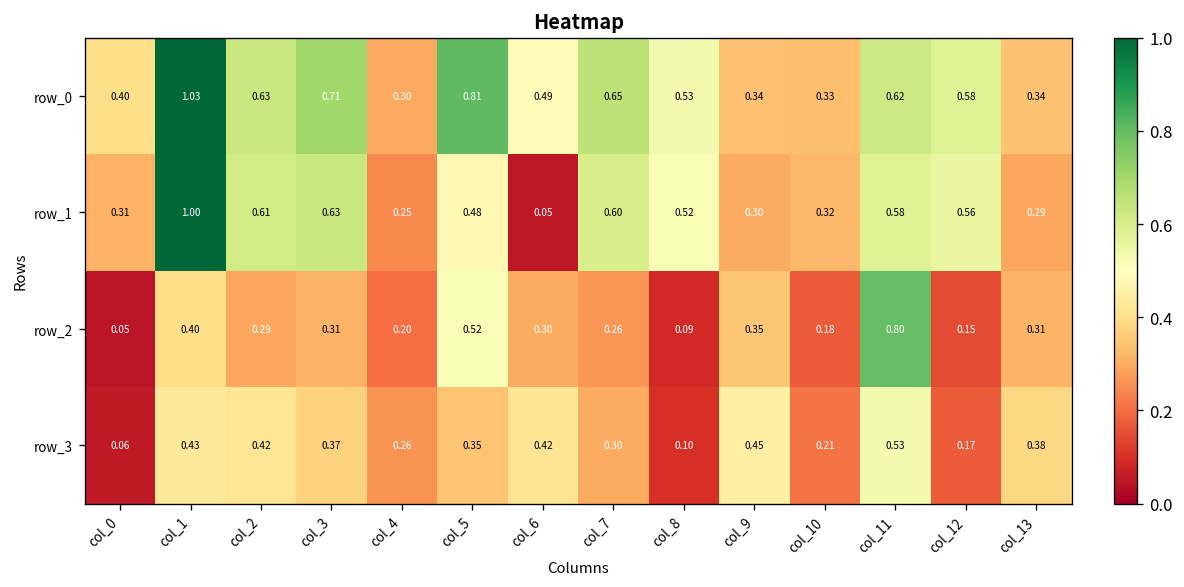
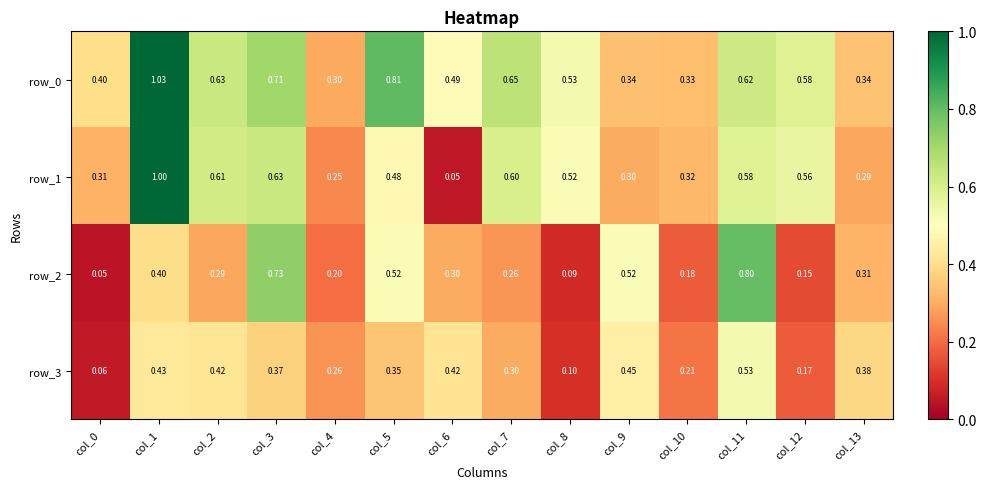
row_2, col_3: 0.31 -> 0.73
row_2, col_9: 0.35 -> 0.52
